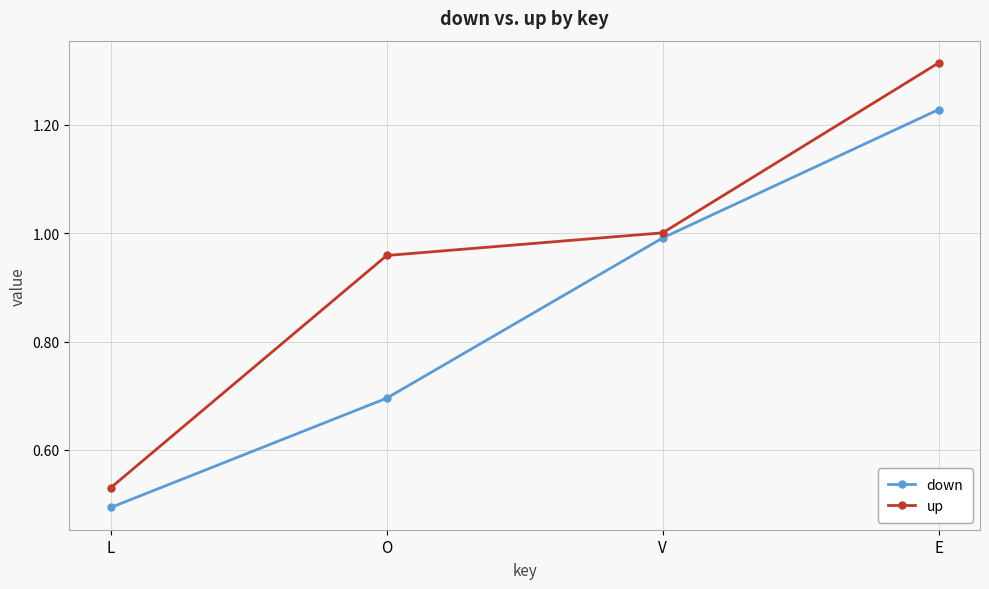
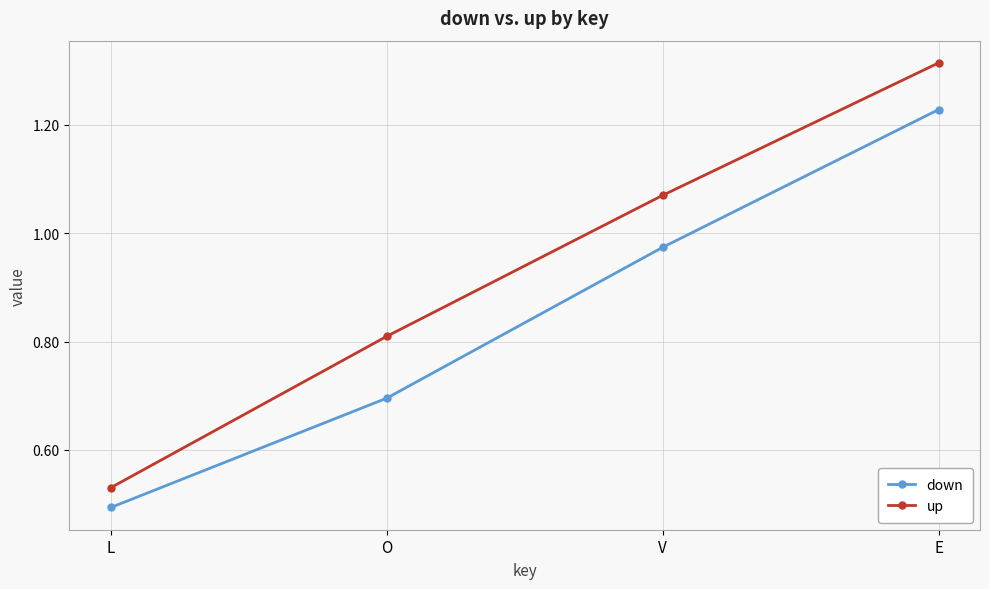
up, O: 0.96 -> 0.81
down, V: 0.99 -> 0.97
up, V: 1.00 -> 1.07
